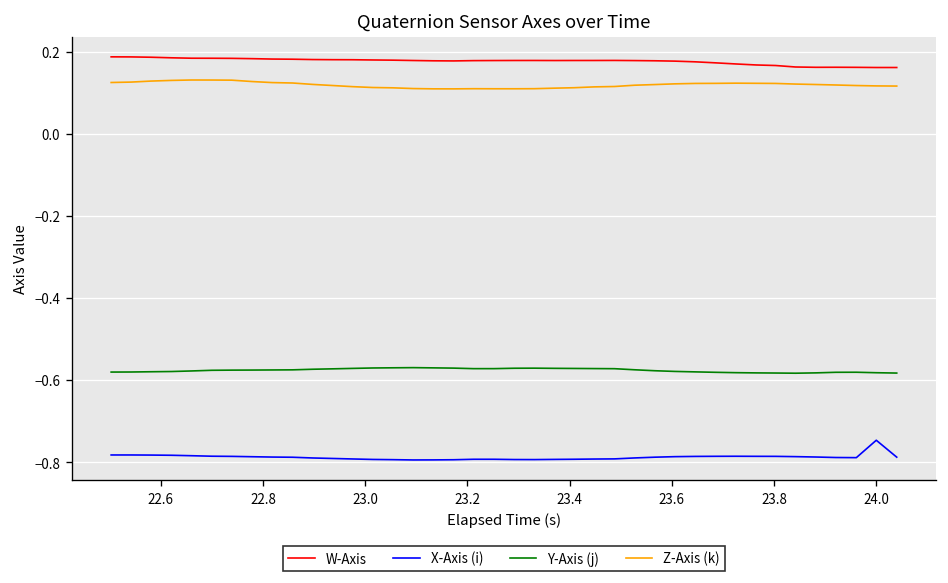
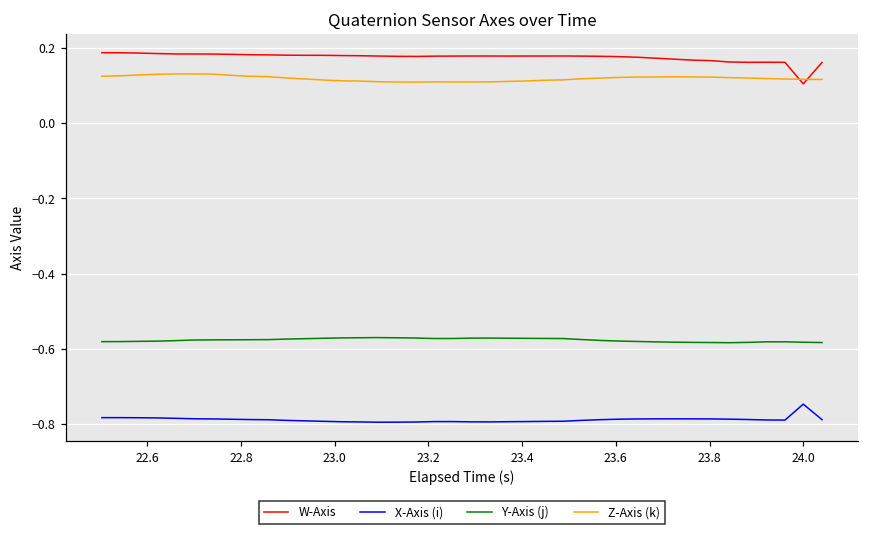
W-Axis, 24.0: 0.16 -> 0.10
